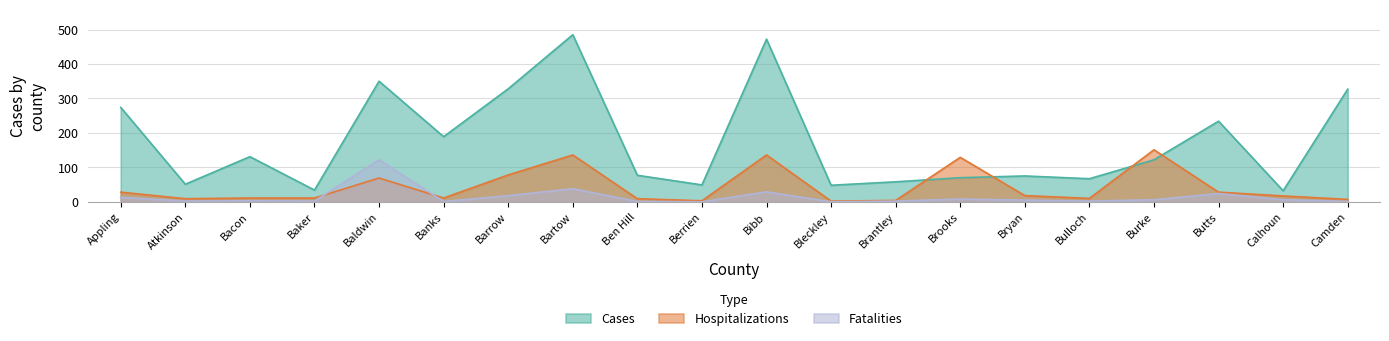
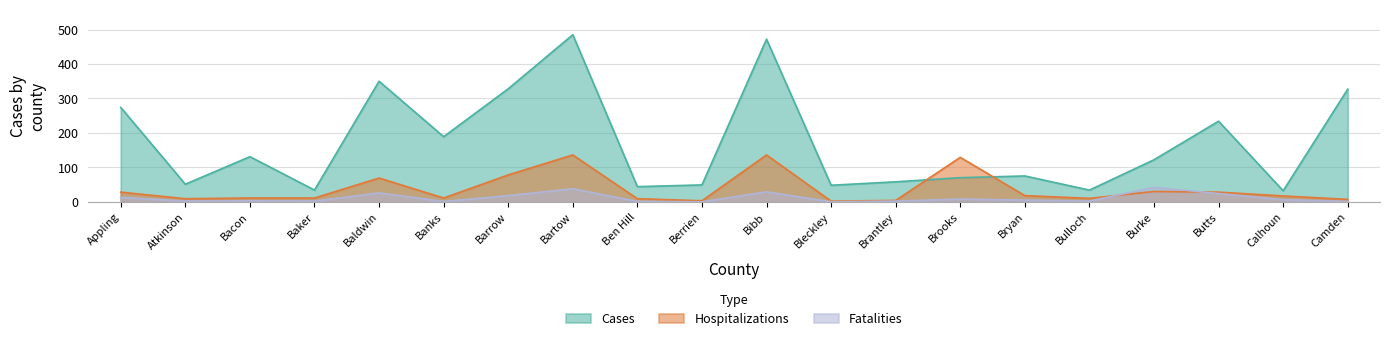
Fatalities, Baldwin: 120 -> 30
Cases, Ben Hill: 80 -> 40
Cases, Bulloch: 70 -> 30
Hospitalizations, Burke: 150 -> 30
Fatalities, Burke: 10 -> 40
